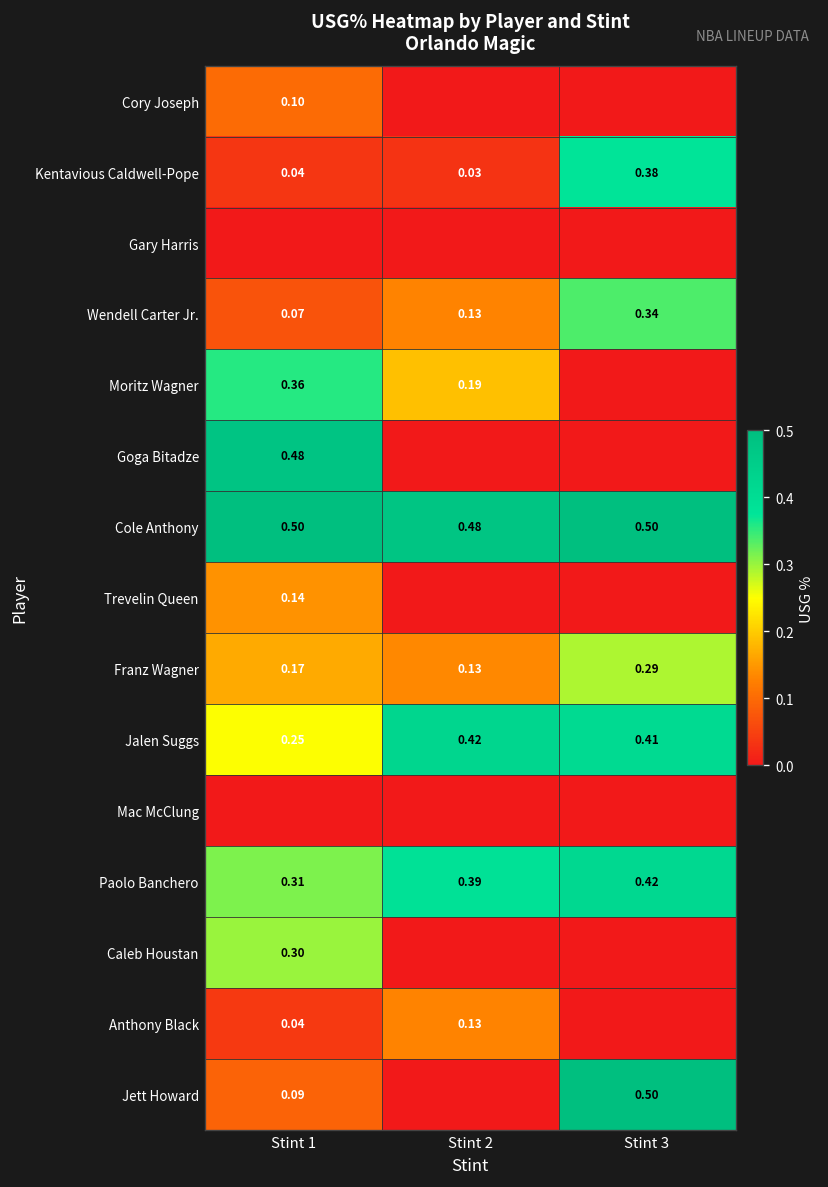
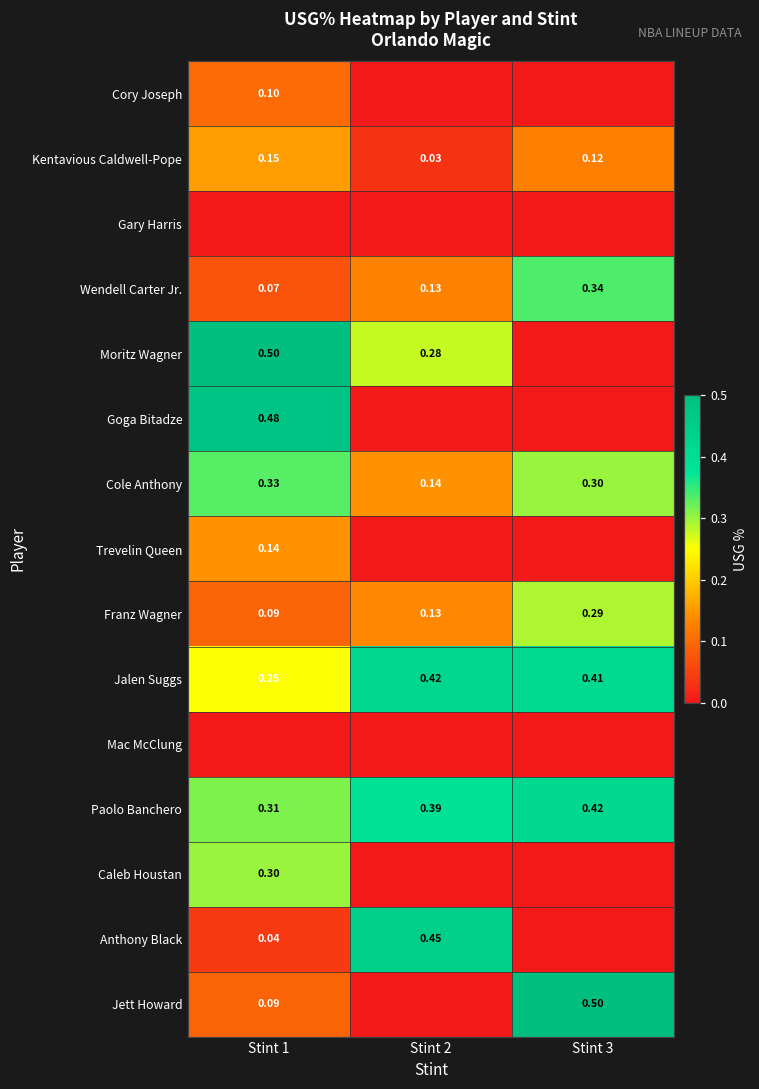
Kentavious Caldwell-Pope, Stint 1: 0.04 -> 0.15
Kentavious Caldwell-Pope, Stint 3: 0.38 -> 0.12
Moritz Wagner, Stint 1: 0.36 -> 0.50
Moritz Wagner, Stint 2: 0.19 -> 0.28
Cole Anthony, Stint 1: 0.50 -> 0.33
Cole Anthony, Stint 2: 0.48 -> 0.14
Cole Anthony, Stint 3: 0.50 -> 0.30
Franz Wagner, Stint 1: 0.17 -> 0.09
Anthony Black, Stint 2: 0.13 -> 0.45
